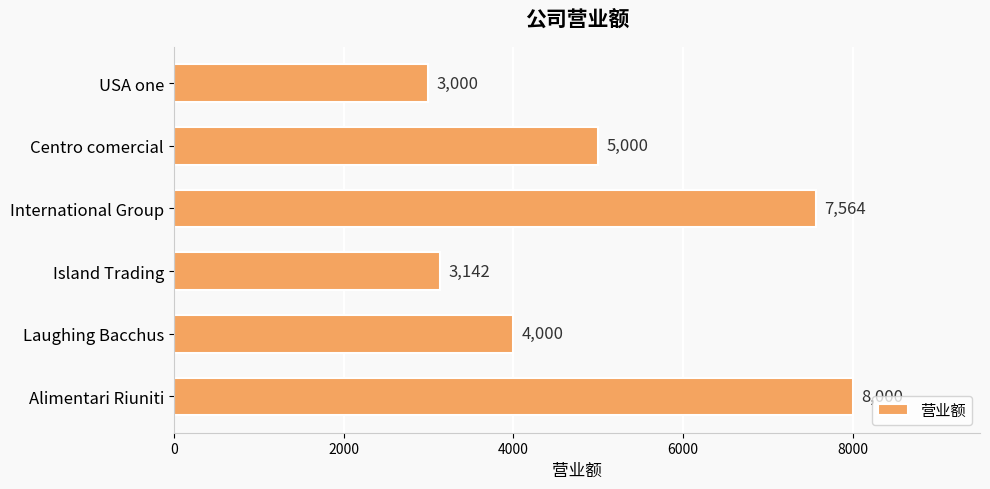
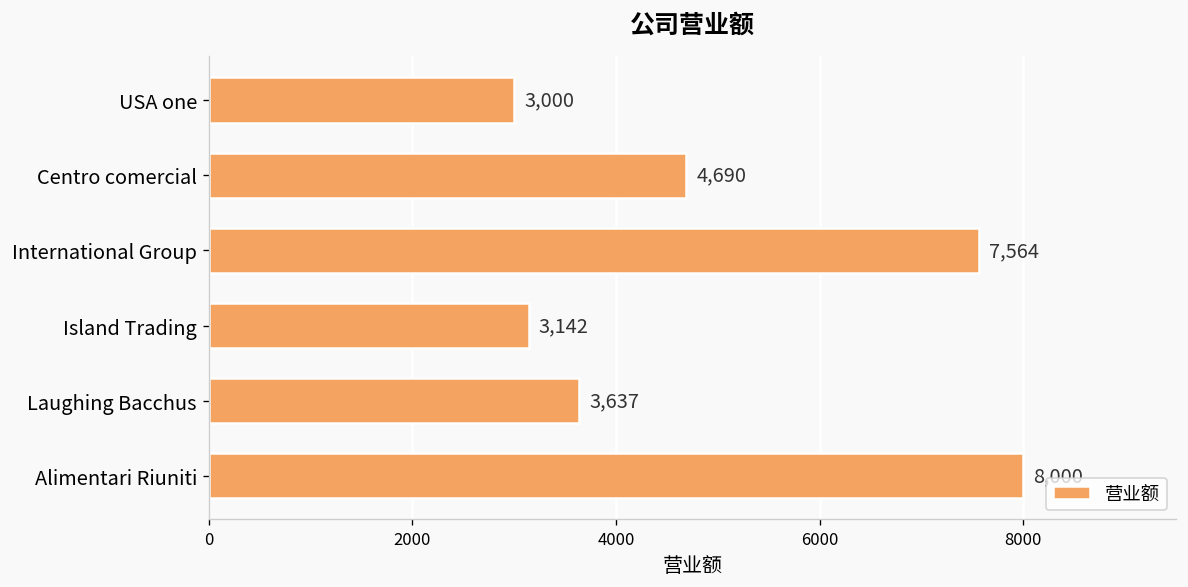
Centro comercial: 5,000 -> 4,690
Laughing Bacchus: 4,000 -> 3,637
